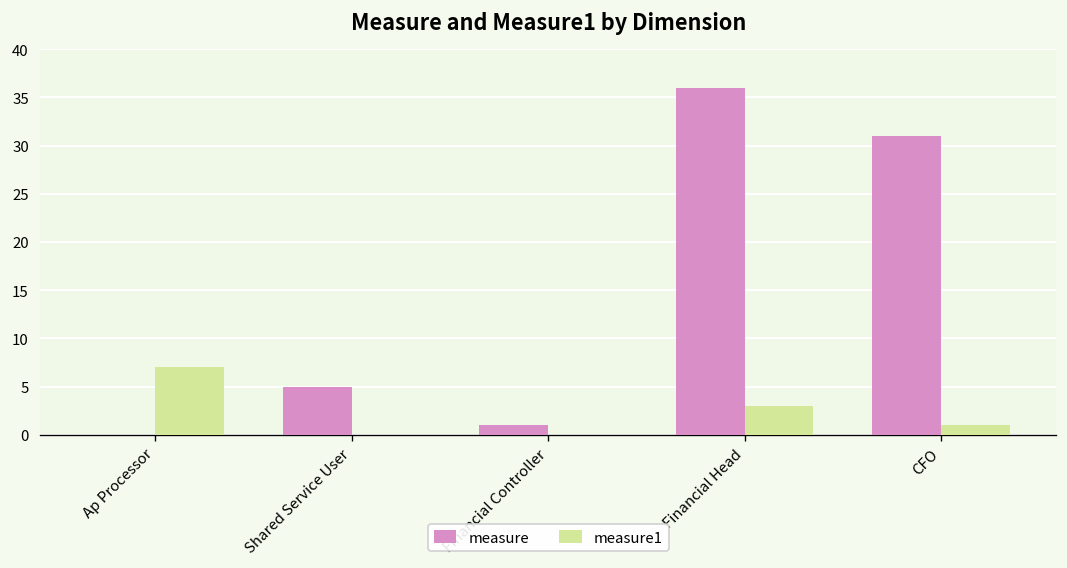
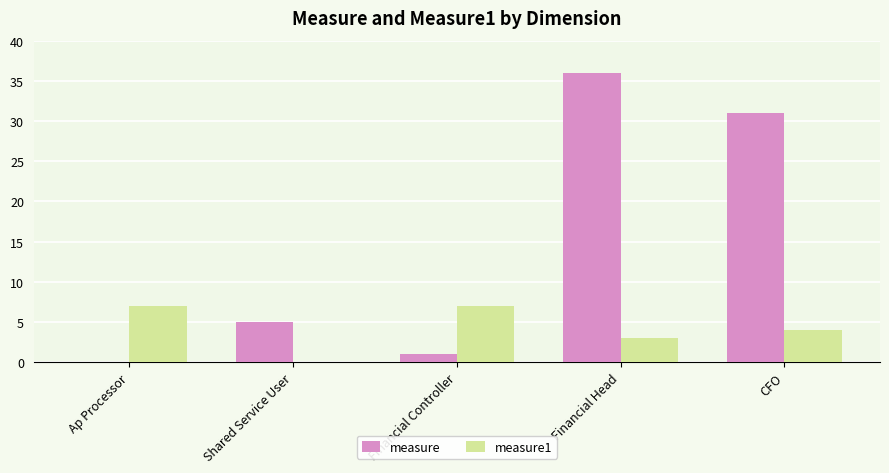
measure1, Financial Controller: 0 -> 7
measure1, CFO: 1 -> 4
